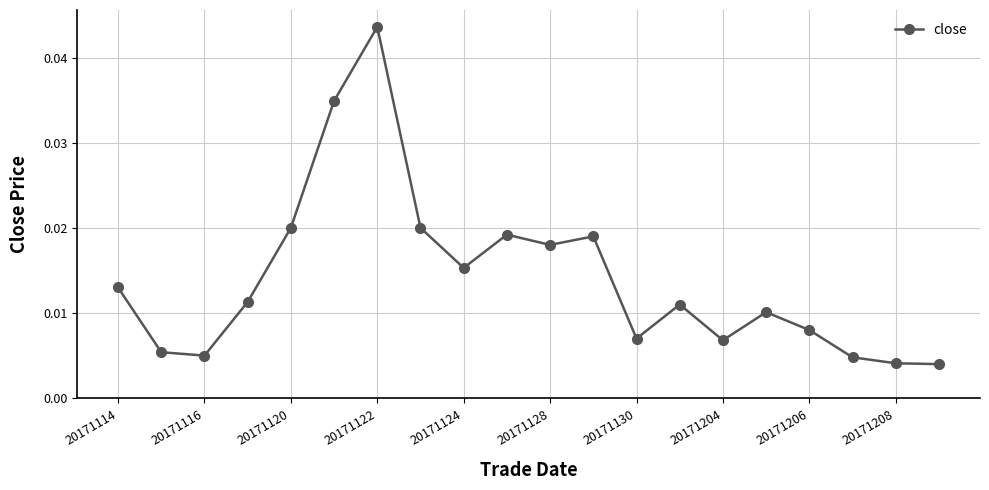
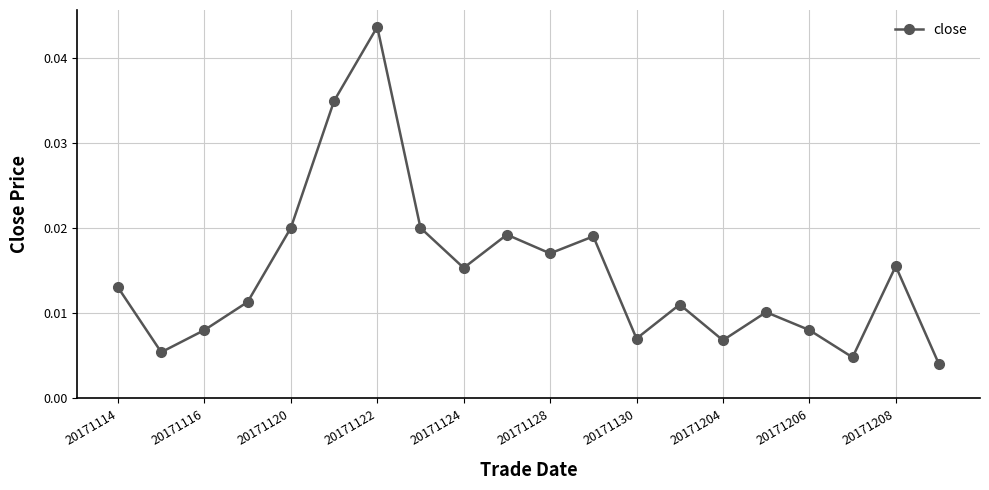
20171116: 0.005 -> 0.008
20171128: 0.018 -> 0.017
20171208: 0.004 -> 0.016
